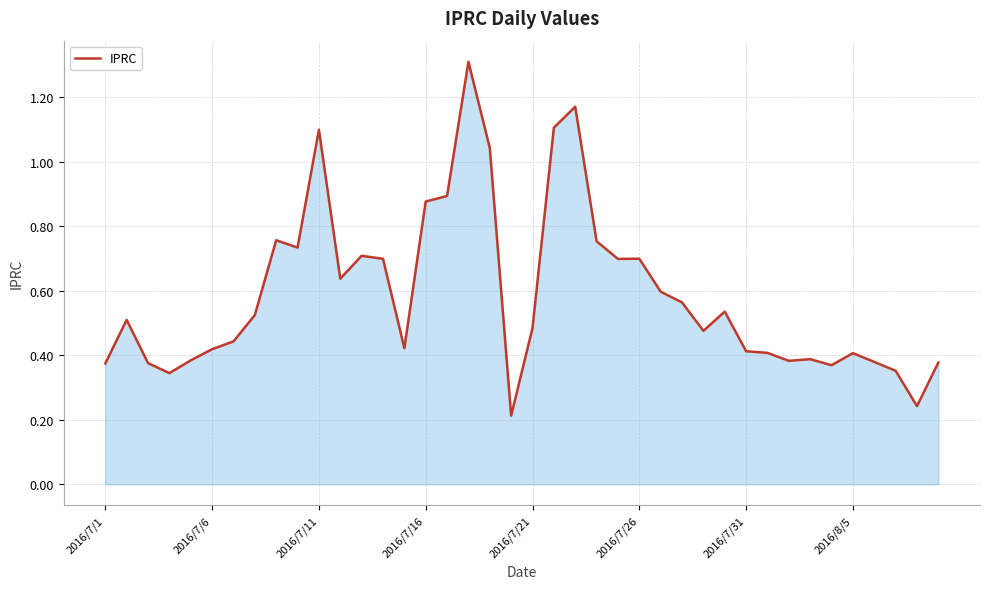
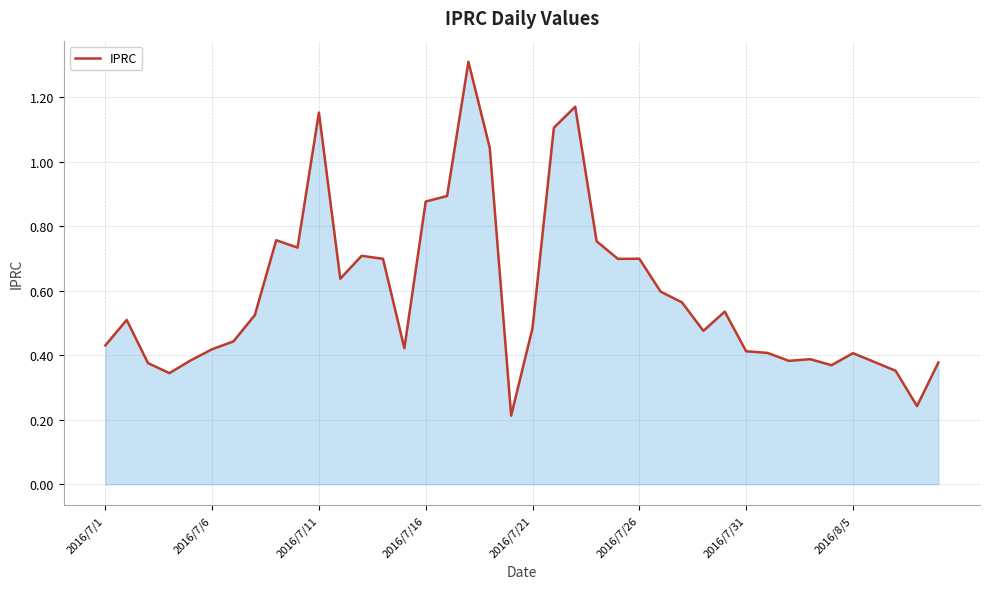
2016/7/1: 0.38 -> 0.43
2016/7/11: 1.10 -> 1.15
